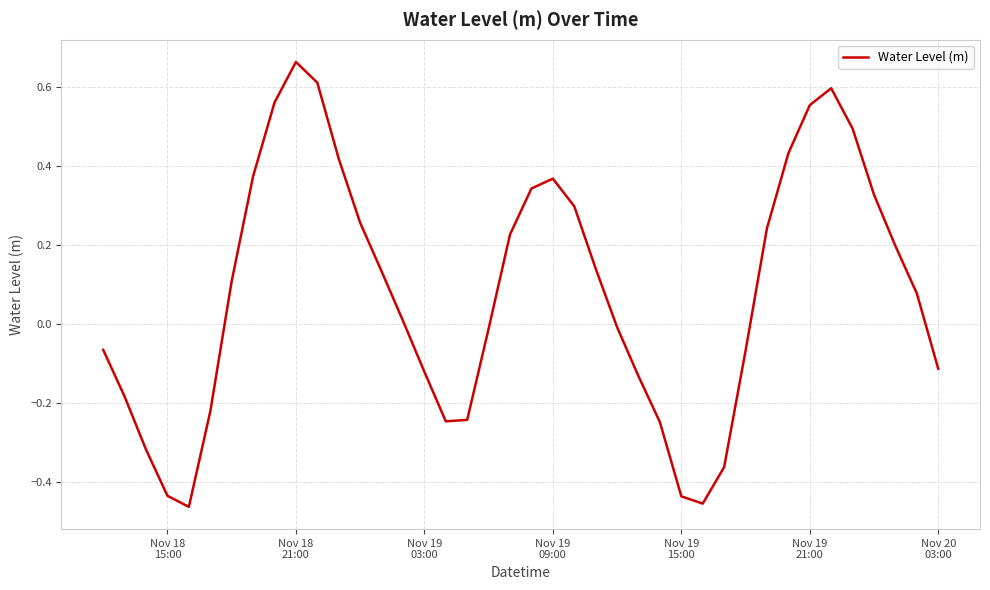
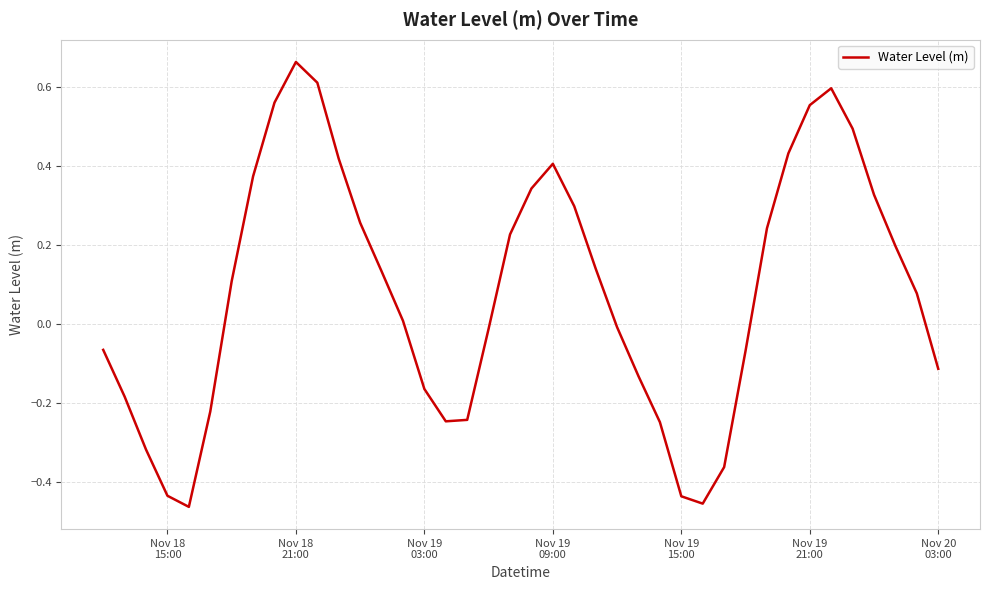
Nov 19 03:00: -0.12 -> -0.17
Nov 19 09:00: 0.37 -> 0.41
